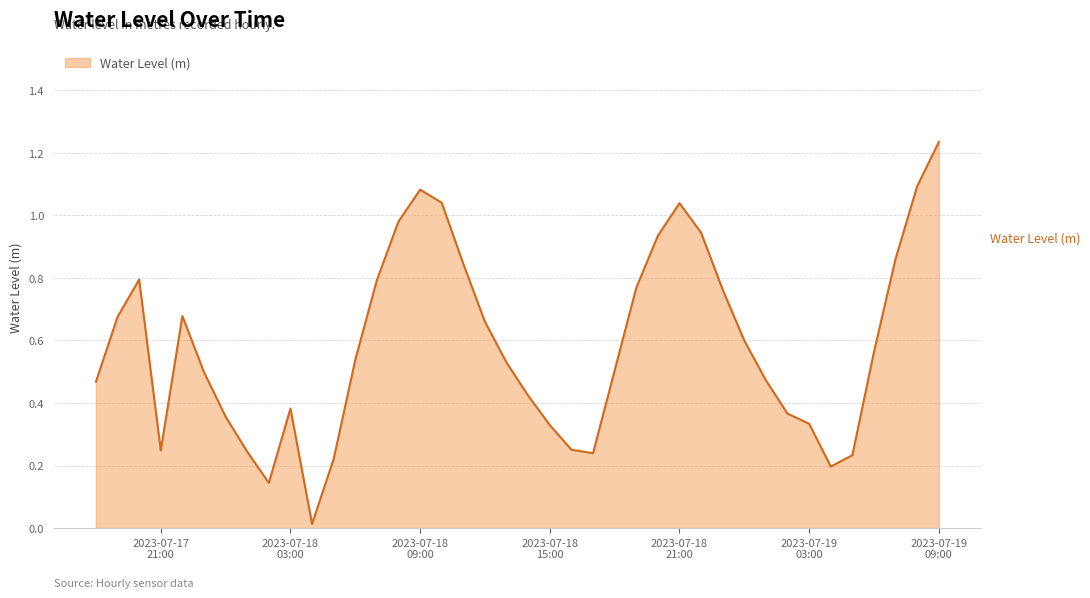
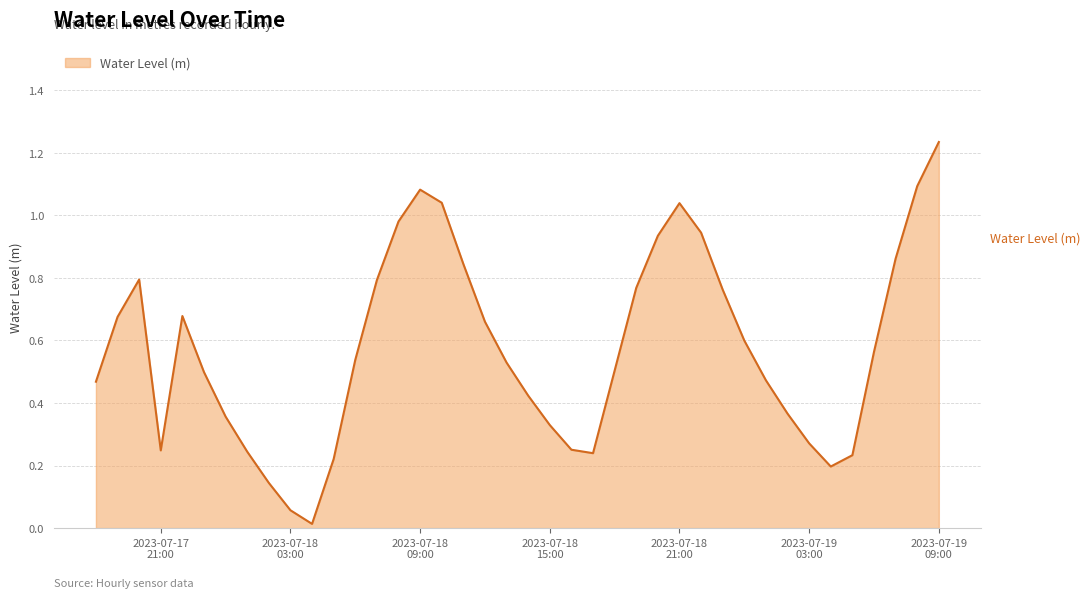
2023-07-18 03:00: 0.38 -> 0.06
2023-07-19 03:00: 0.33 -> 0.27
